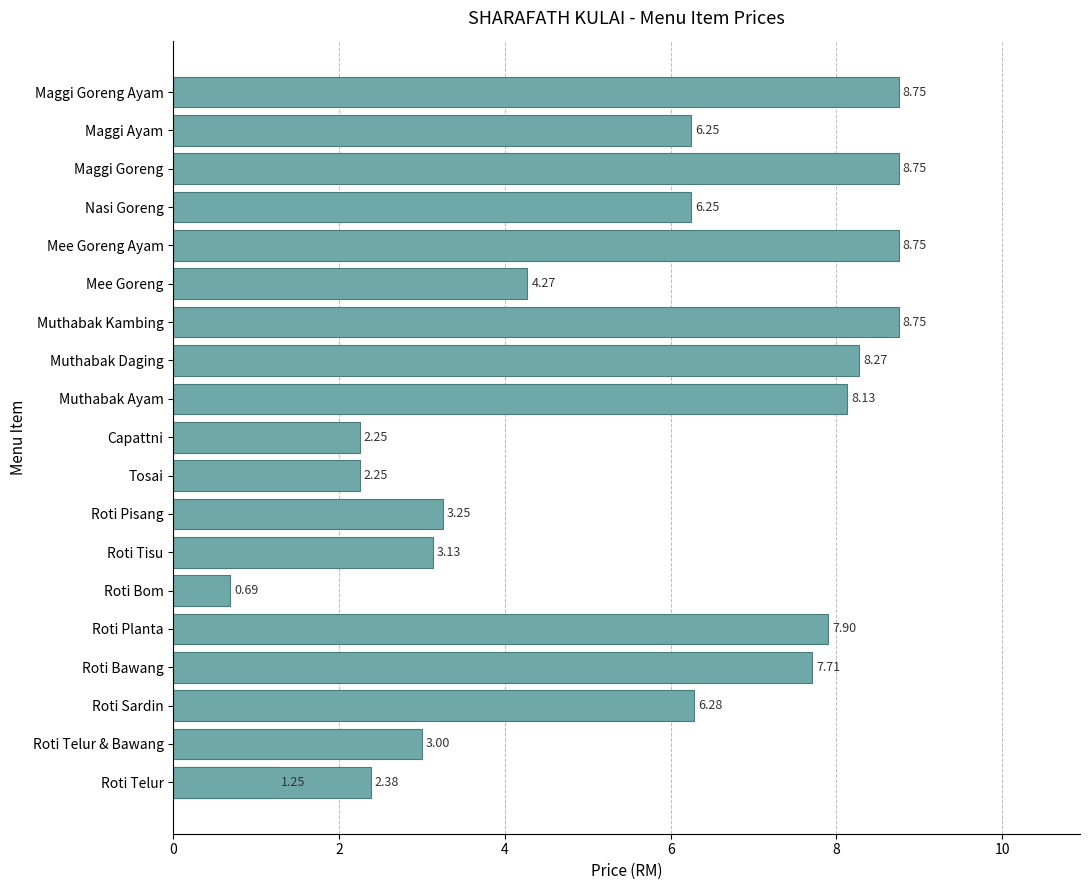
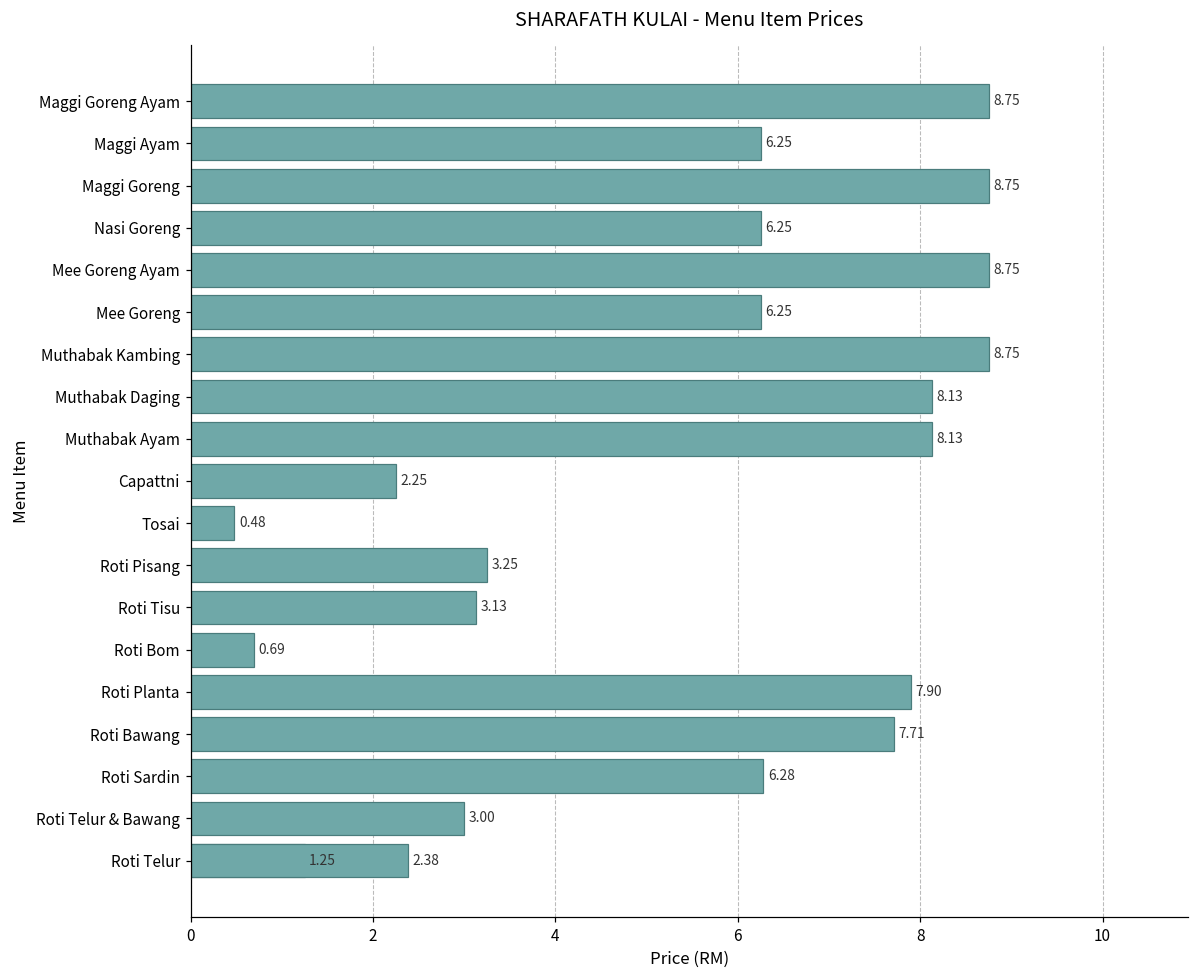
Mee Goreng: 4.27 -> 6.25
Muthabak Daging: 8.27 -> 8.13
Tosai: 2.25 -> 0.48
